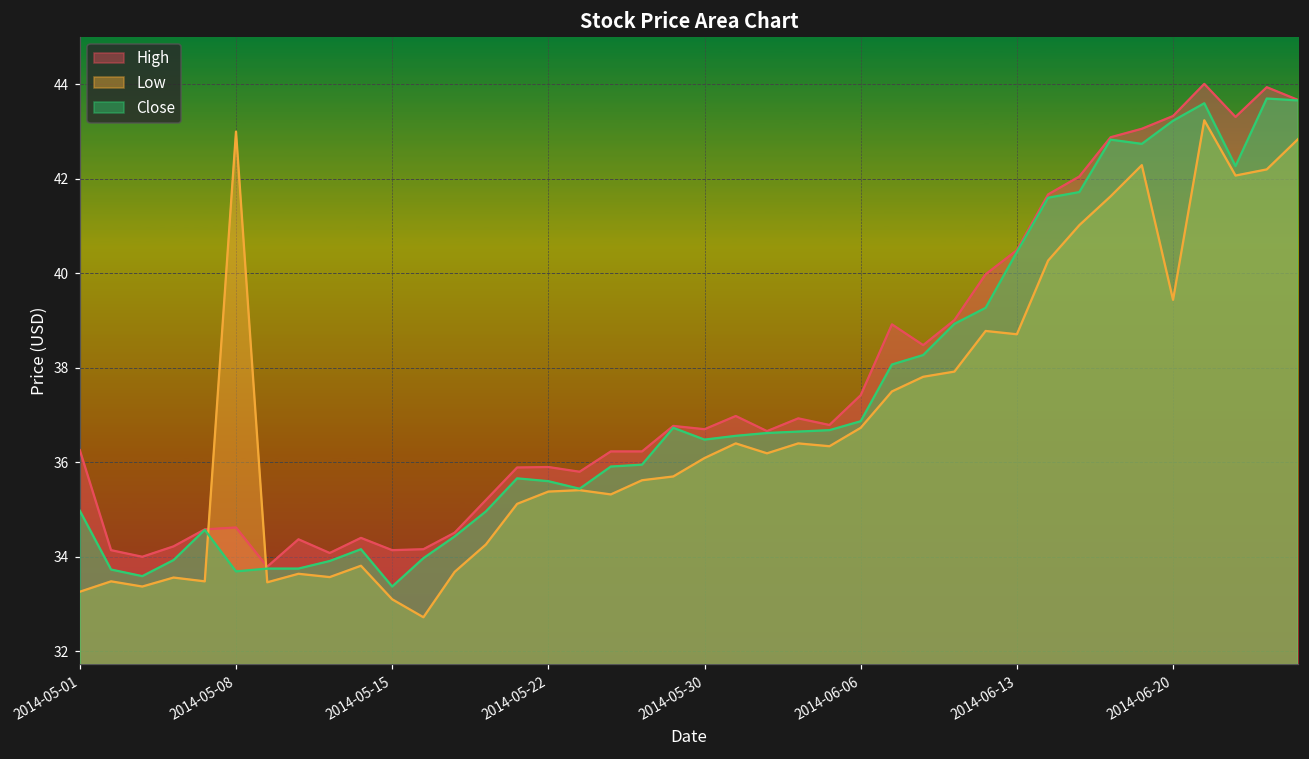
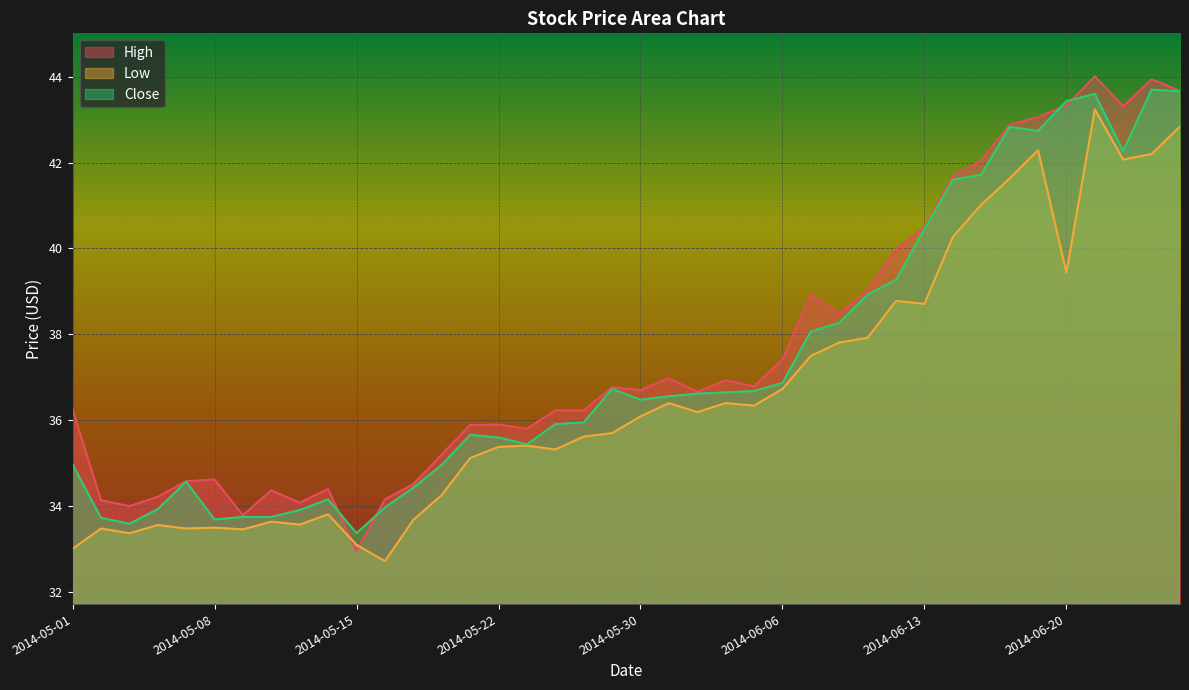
Low, 2014-05-01: 33.3 -> 33.0
Low, 2014-05-08: 43.0 -> 33.5
High, 2014-05-15: 34.1 -> 33.0
Close, 2014-06-20: 43.2 -> 43.4
